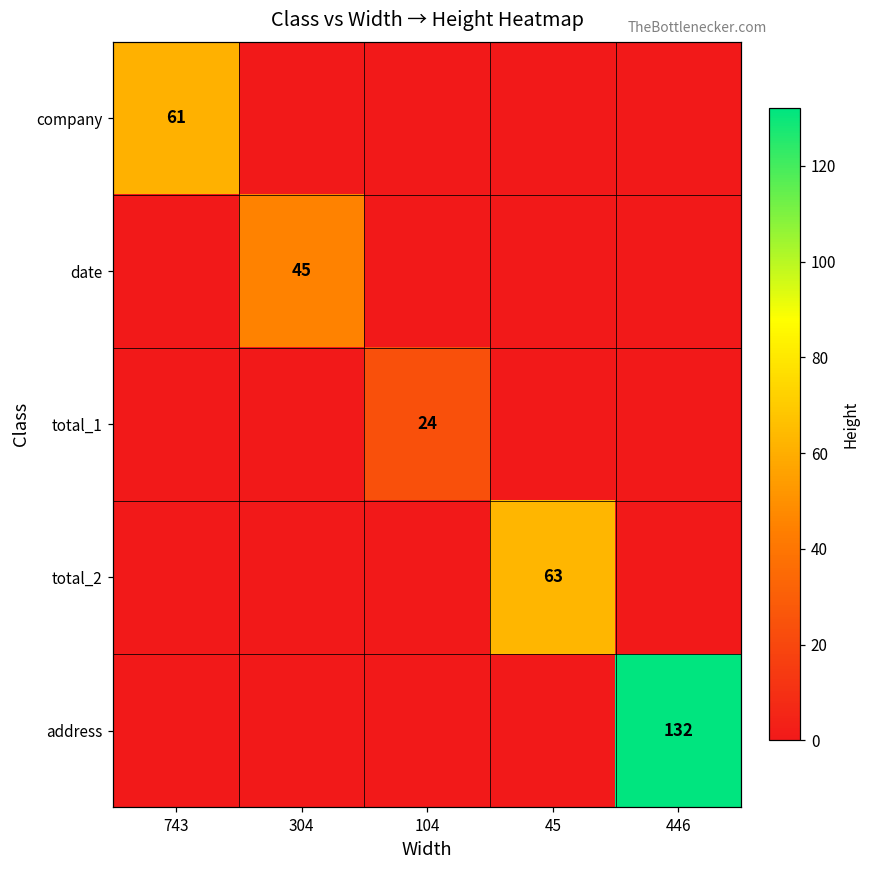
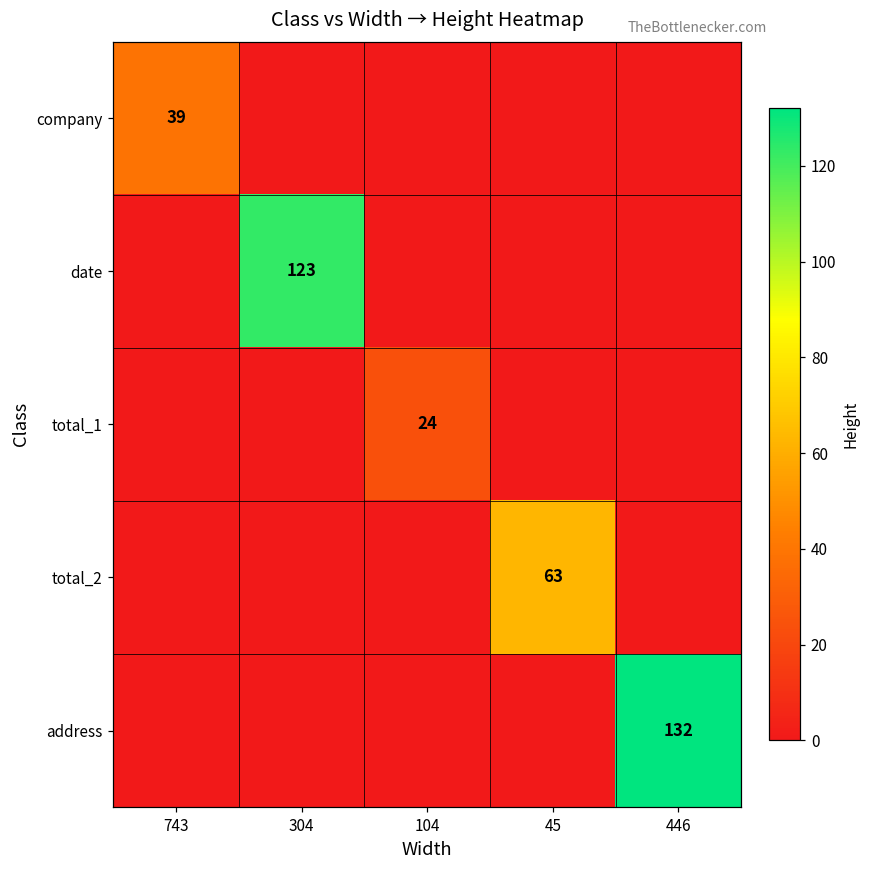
company, 743: 61 -> 39
date, 304: 45 -> 123
